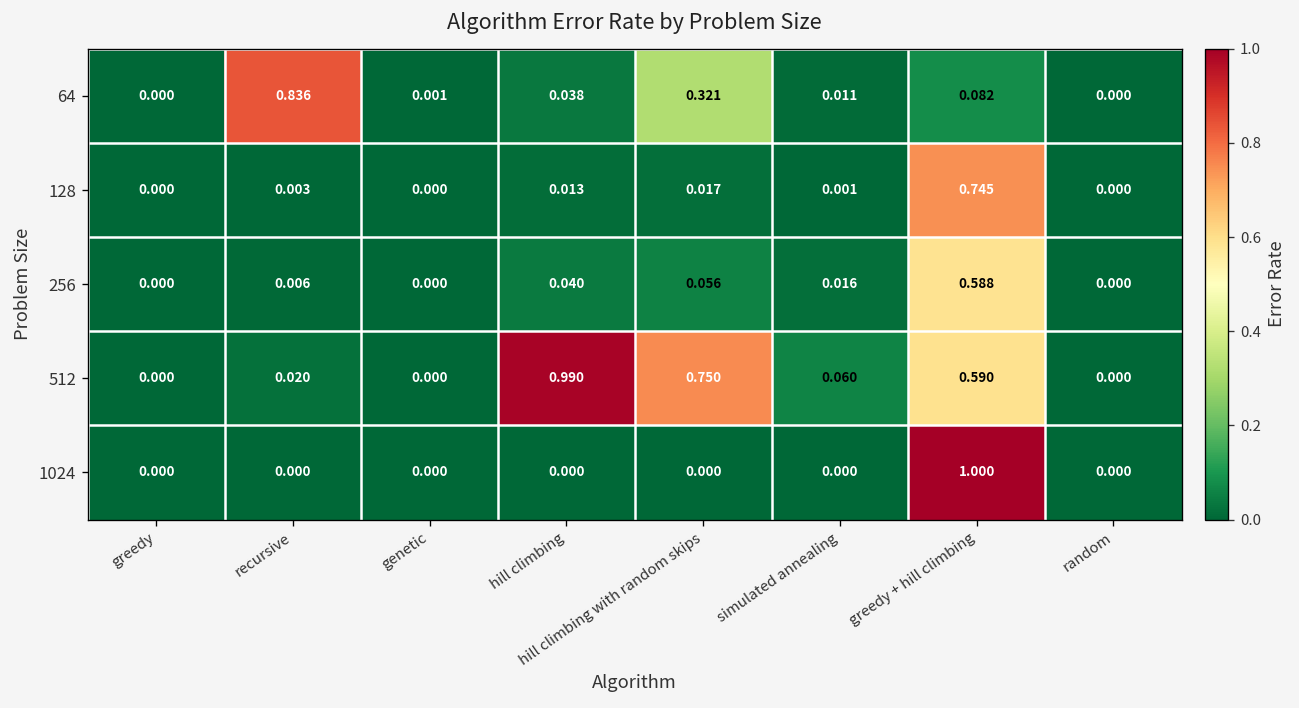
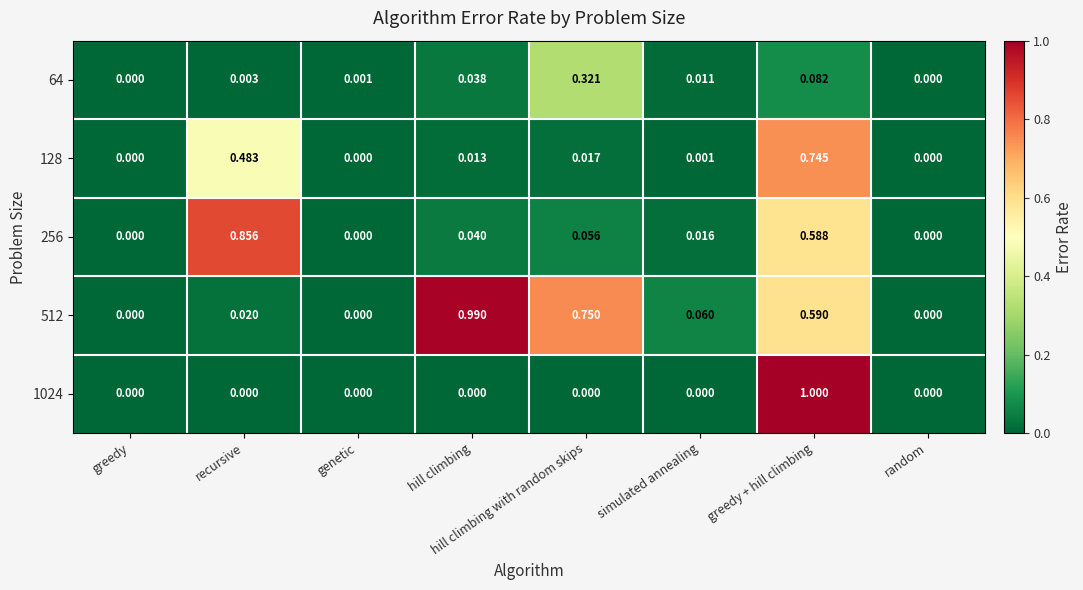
64, recursive: 0.836 -> 0.003
128, recursive: 0.003 -> 0.483
256, recursive: 0.006 -> 0.856
